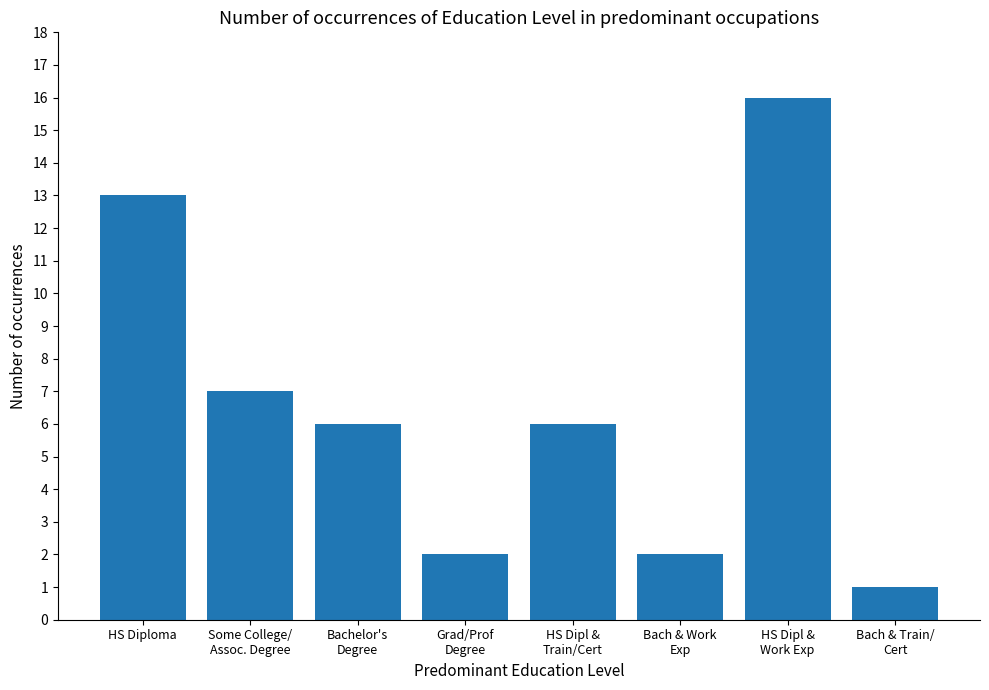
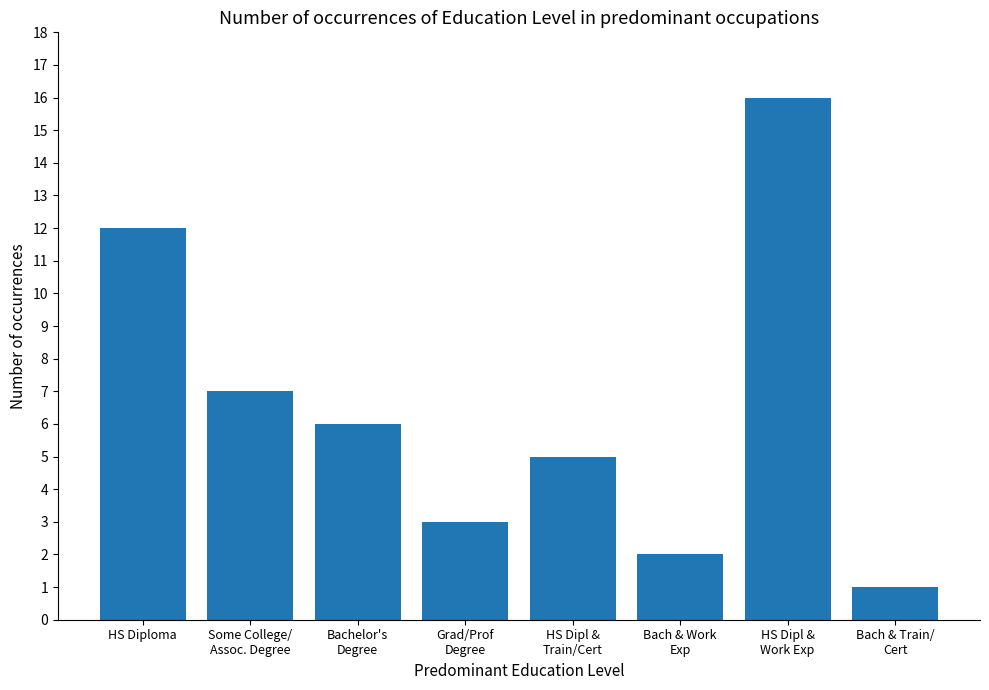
HS Diploma: 13 -> 12
Grad/Prof Degree: 2 -> 3
HS Dipl & Train/Cert: 6 -> 5
